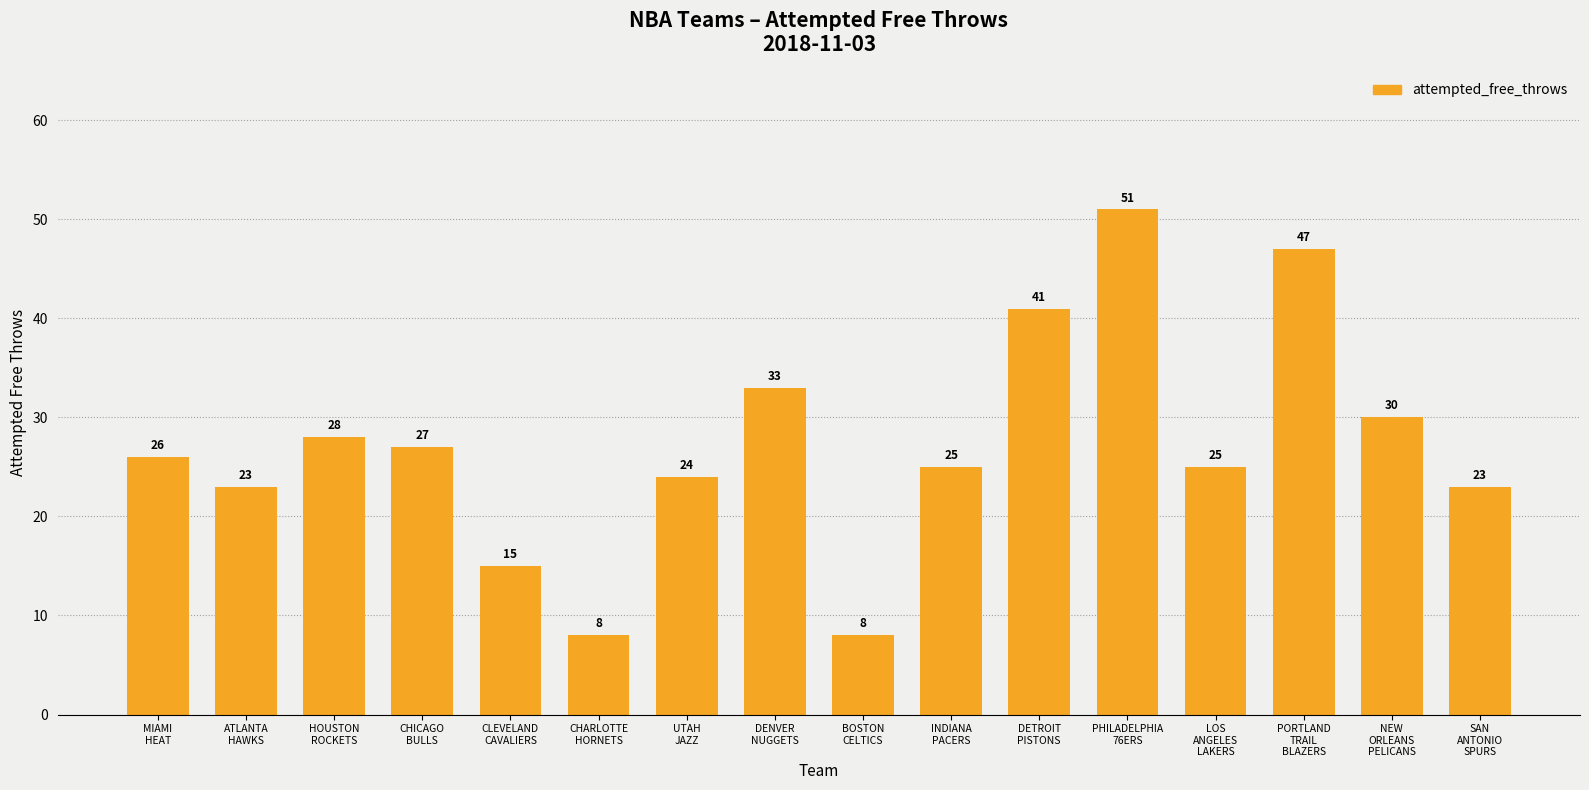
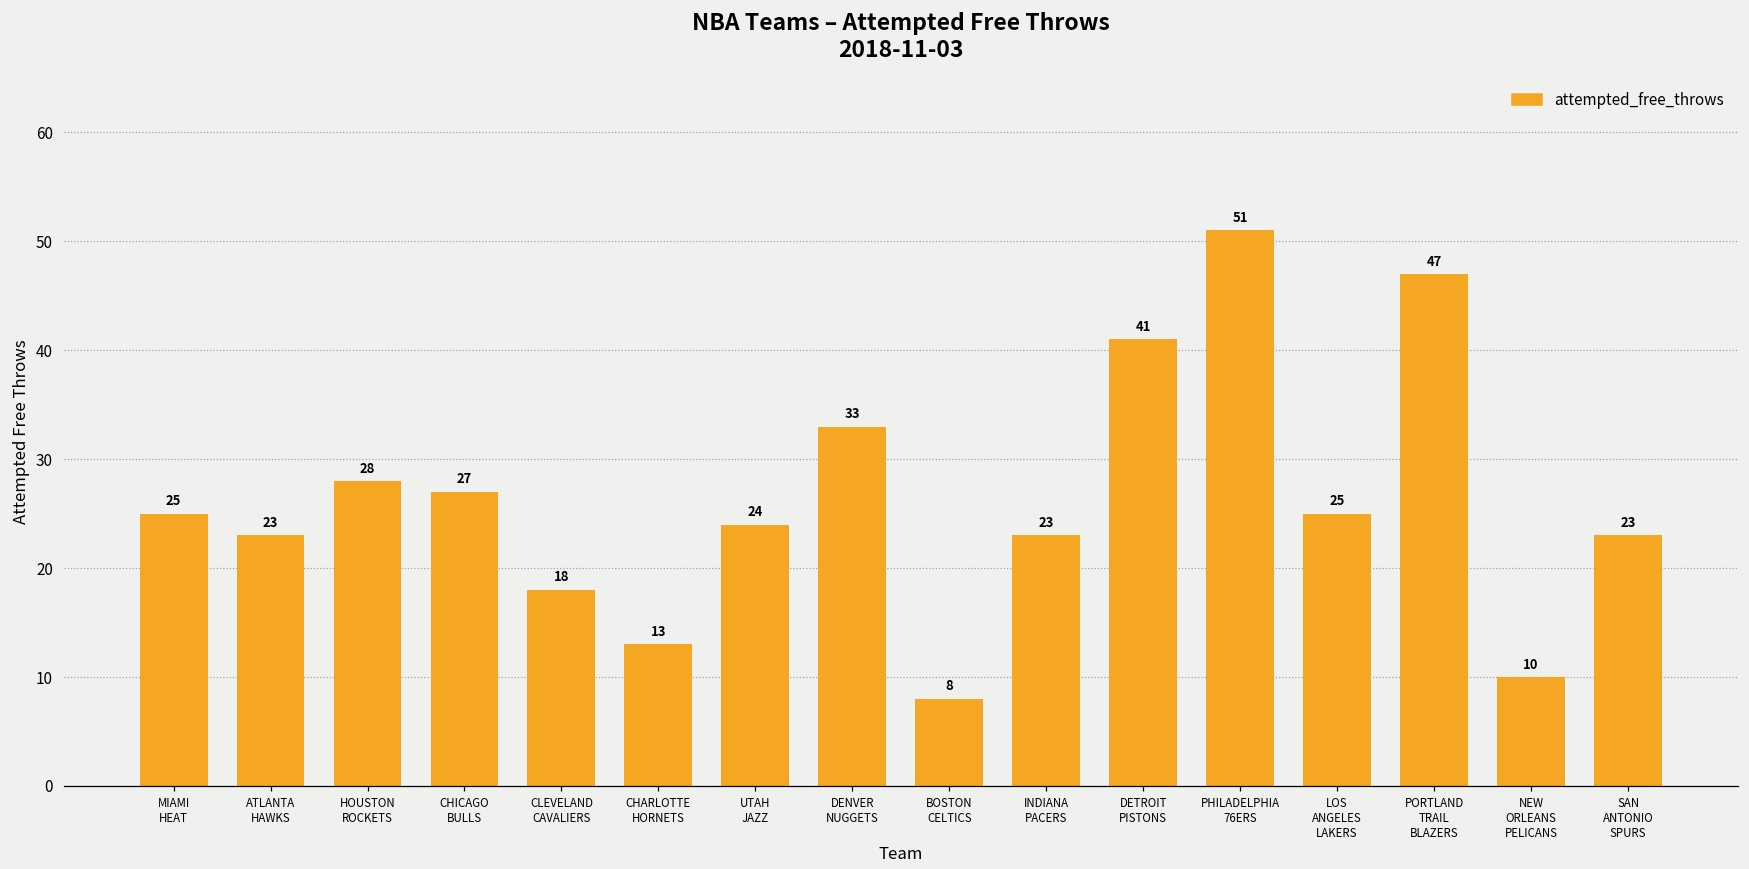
MIAMI HEAT: 26 -> 25
CLEVELAND CAVALIERS: 15 -> 18
CHARLOTTE HORNETS: 8 -> 13
INDIANA PACERS: 25 -> 23
NEW ORLEANS PELICANS: 30 -> 10
